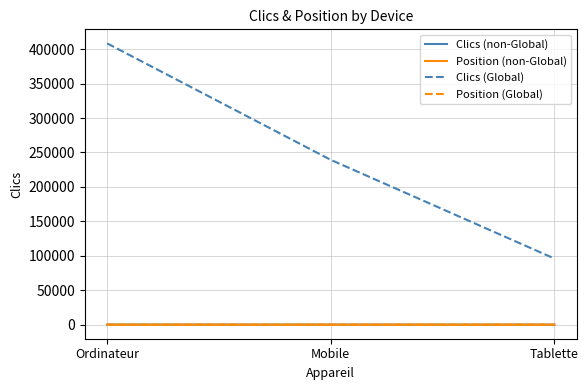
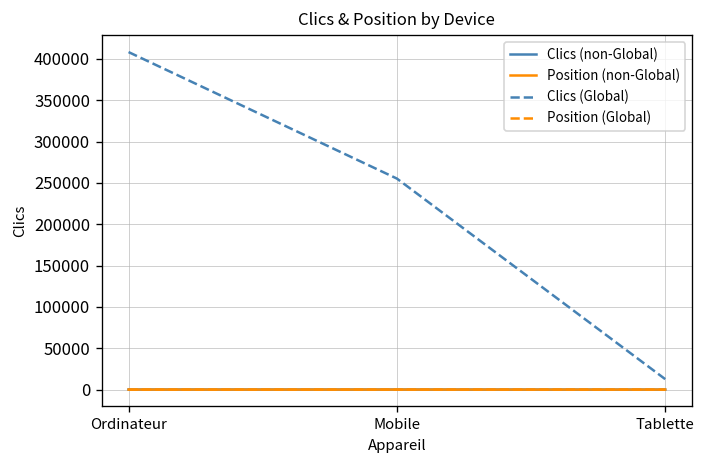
Clics (Global), Mobile: 240000 -> 260000
Clics (Global), Tablette: 100000 -> 10000
